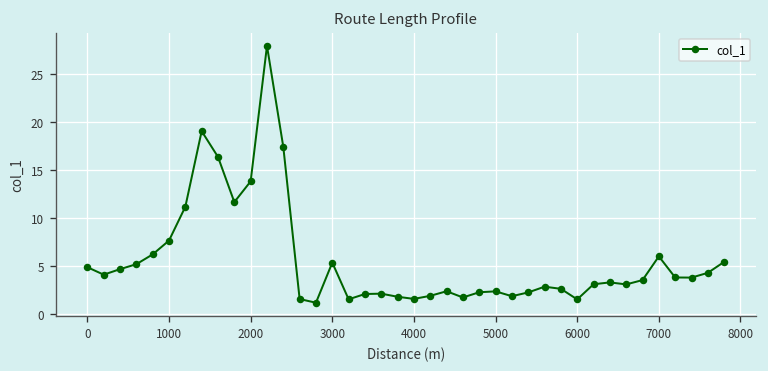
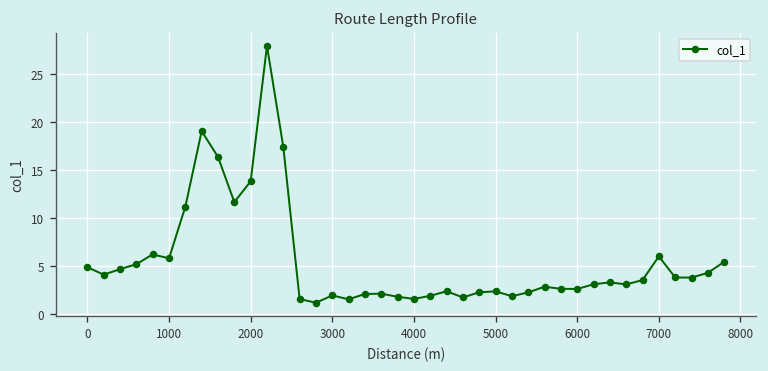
1000: 8 -> 6
3000: 5 -> 2
6000: 1 -> 3
